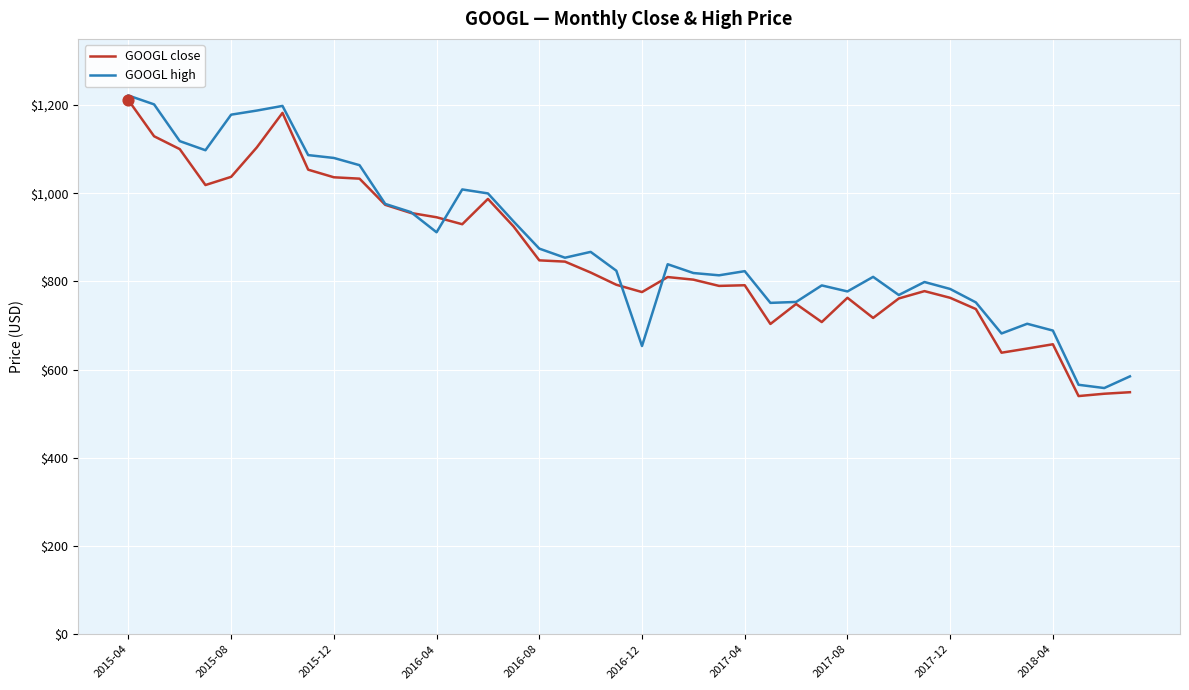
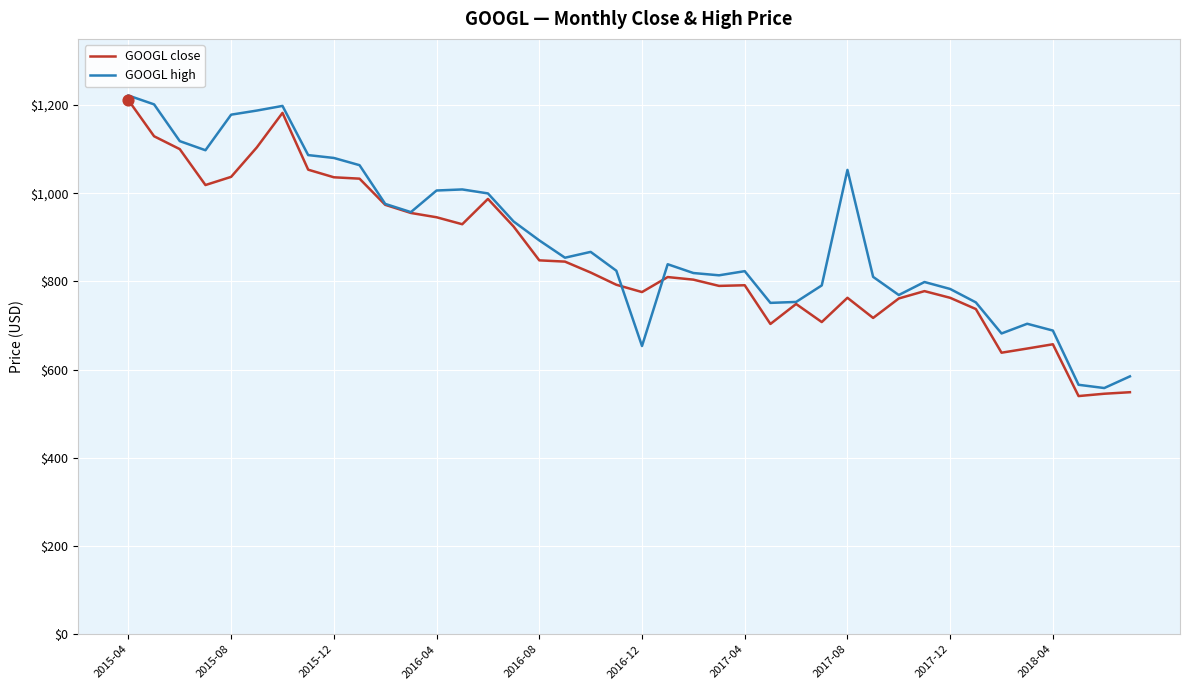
GOOGL high, 2016-04: $910 -> $1,010
GOOGL high, 2016-08: $870 -> $890
GOOGL high, 2017-08: $780 -> $1,050
